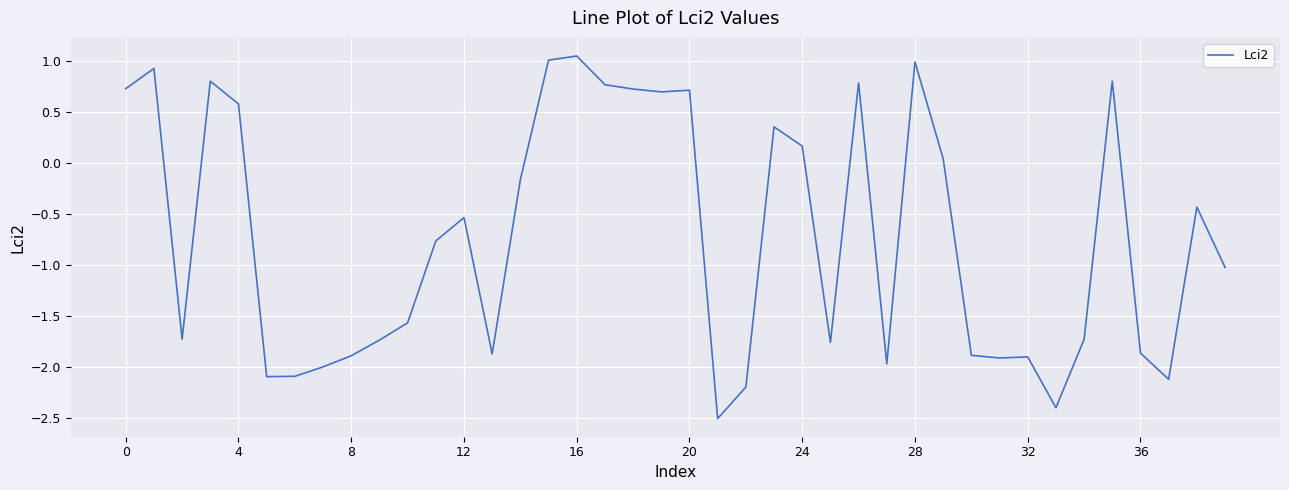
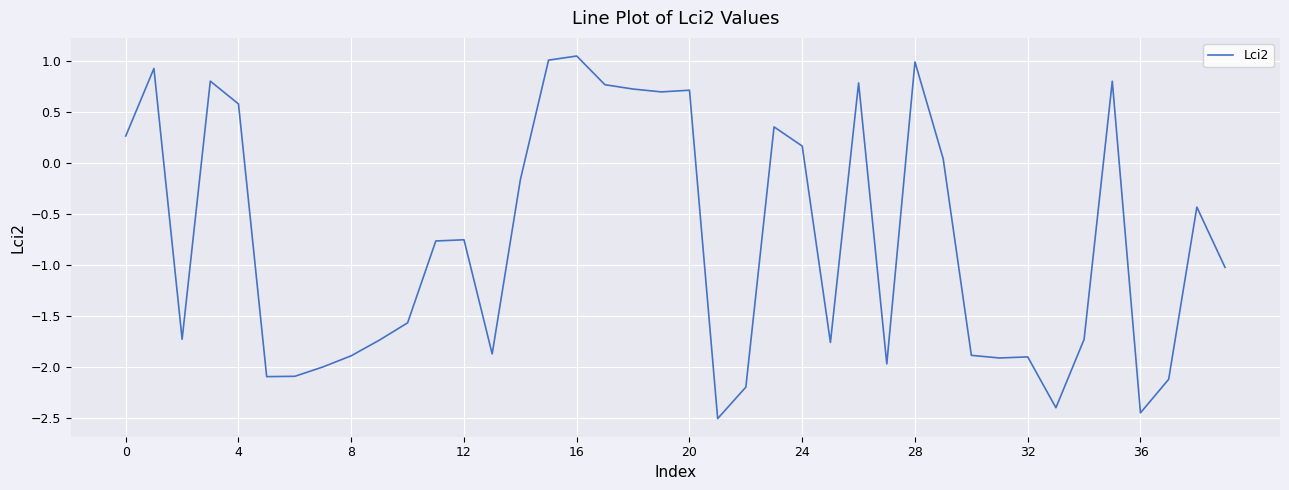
0: 0.73 -> 0.26
12: -0.54 -> -0.75
36: -1.86 -> -2.45
